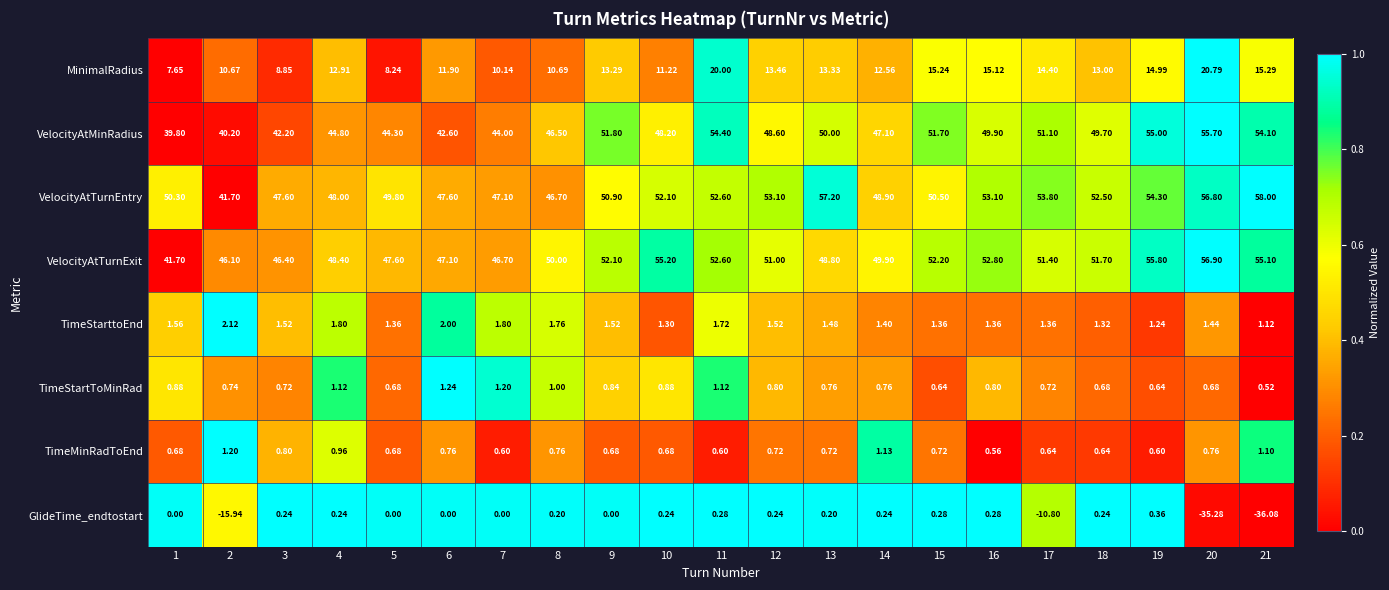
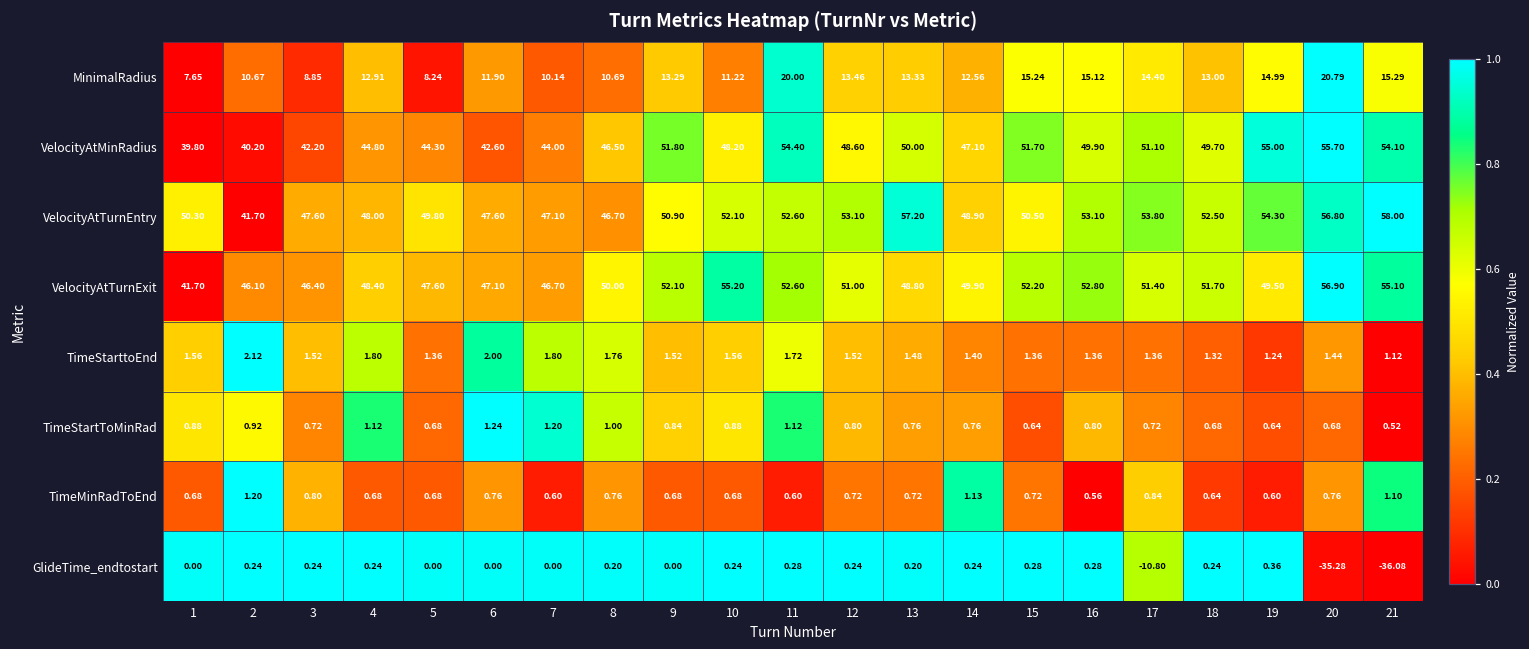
VelocityAtTurnExit, 19: 55.80 -> 49.50
TimeStarttoEnd, 10: 1.30 -> 1.56
TimeStartToMinRad, 2: 0.74 -> 0.92
TimeMinRadToEnd, 4: 0.96 -> 0.68
TimeMinRadToEnd, 17: 0.64 -> 0.84
GlideTime_endtostart, 2: -15.94 -> 0.24
